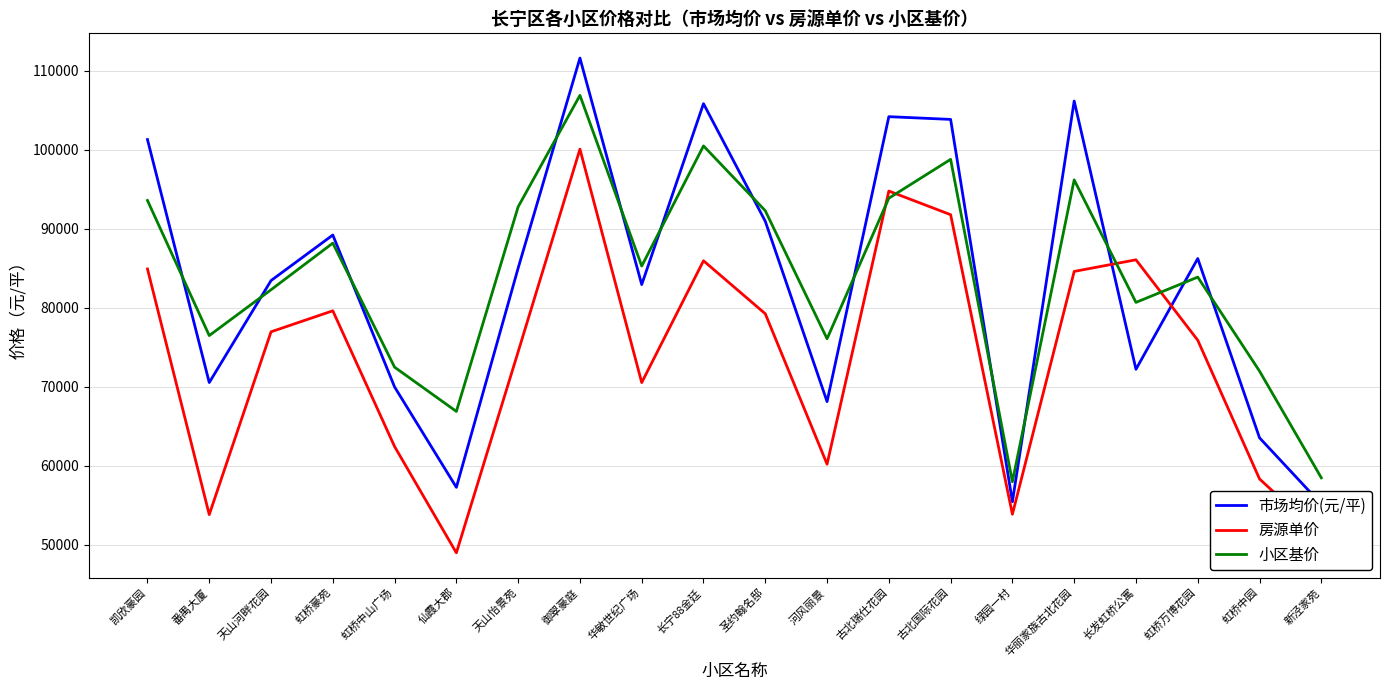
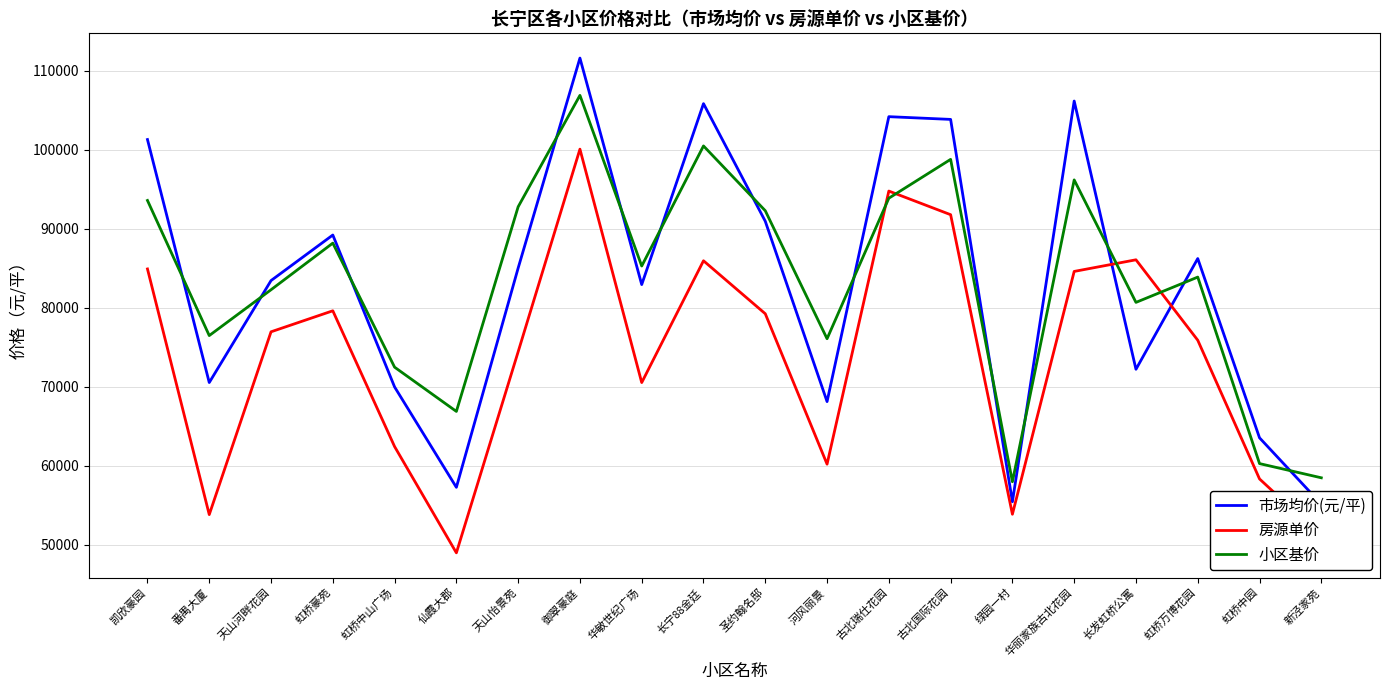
小区基价, 虹桥中园: 72000 -> 60000
